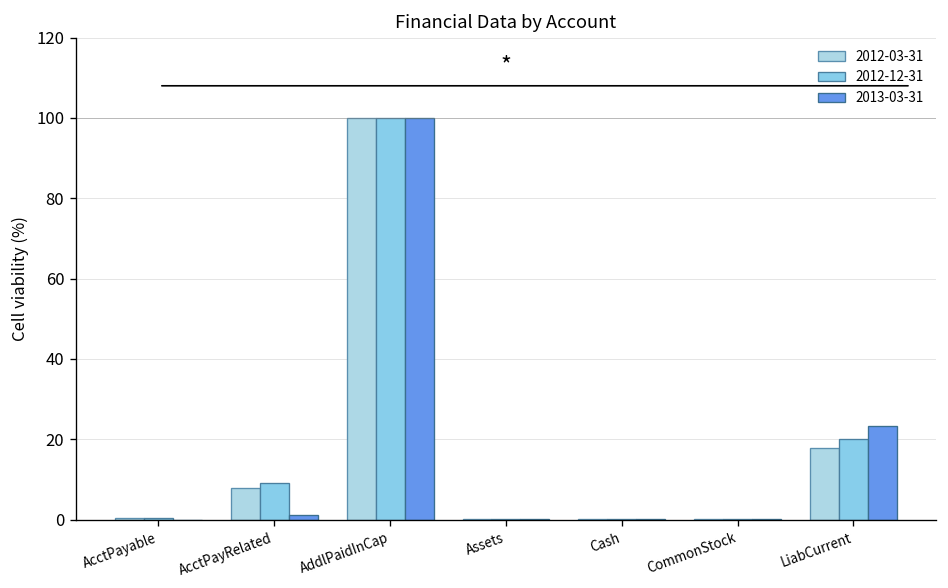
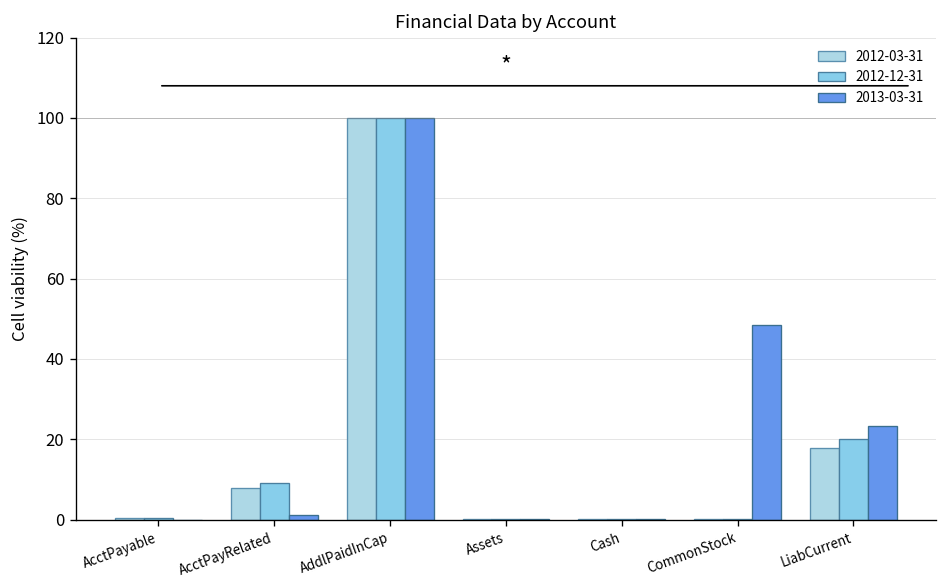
2013-03-31, CommonStock: 0 -> 48
